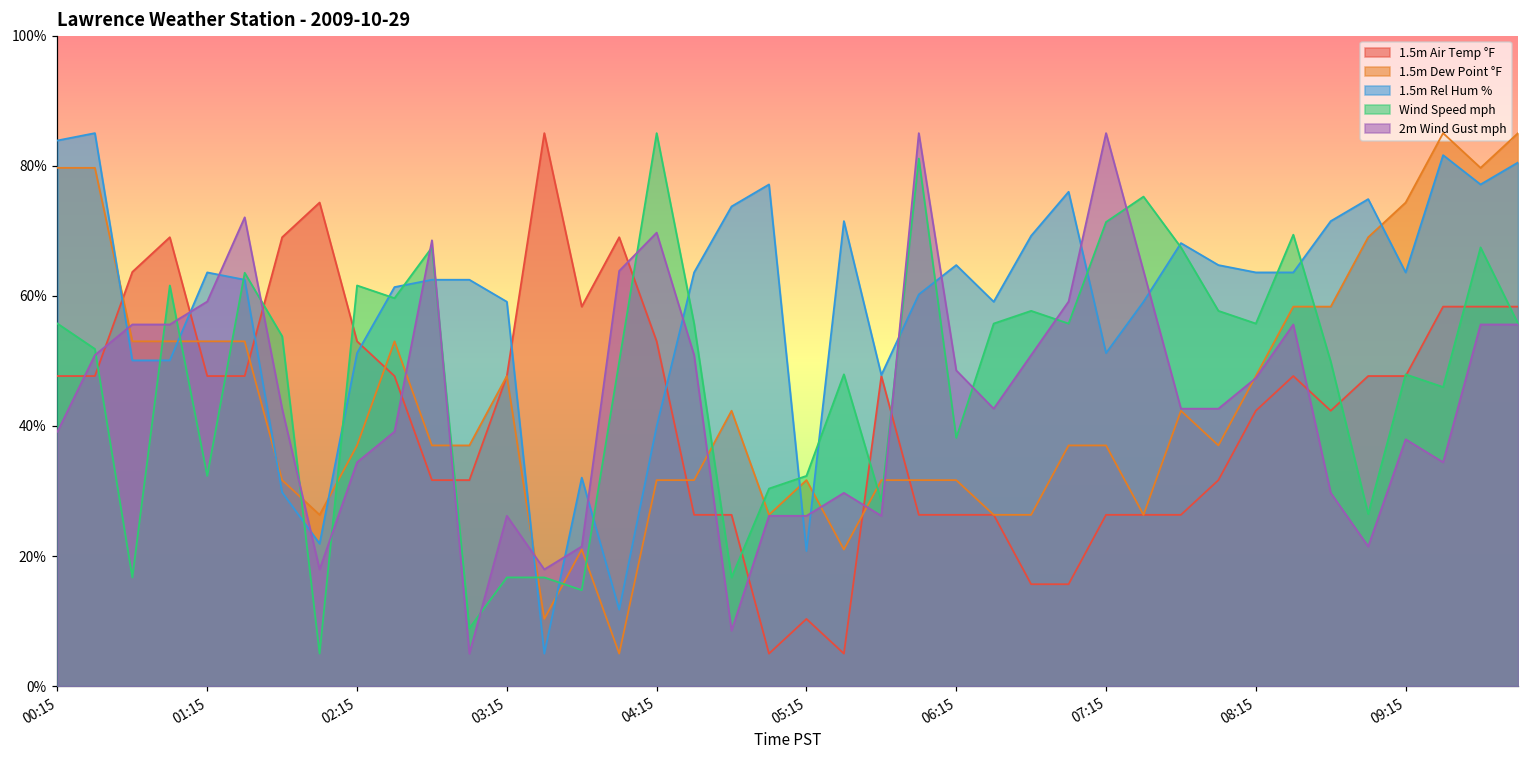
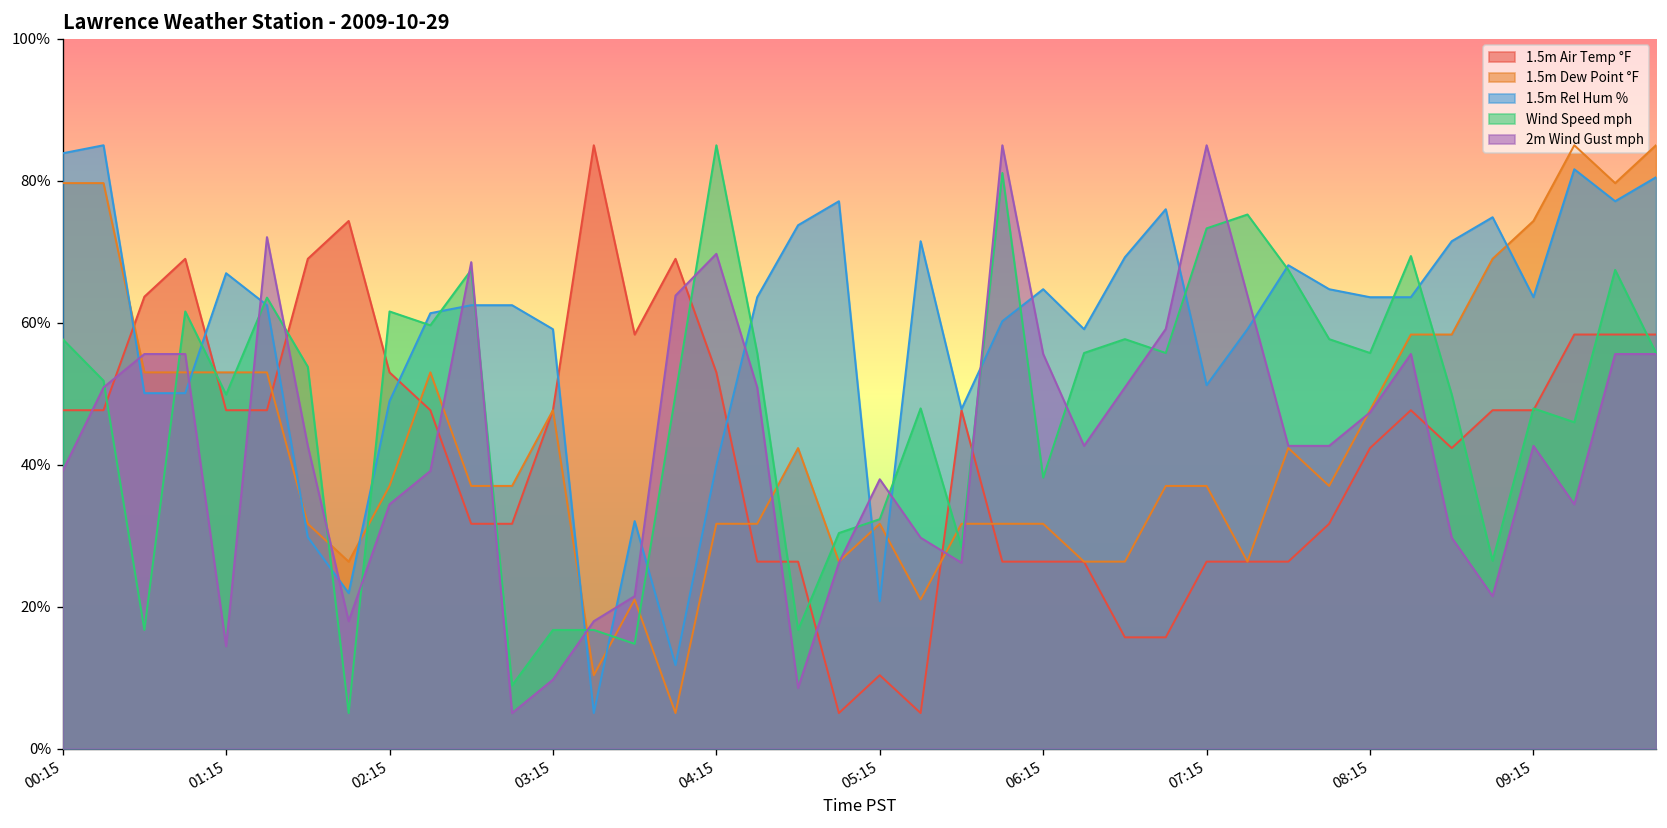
Wind Speed mph, 00:15: 56% -> 58%
1.5m Rel Hum %, 01:15: 64% -> 67%
Wind Speed mph, 01:15: 32% -> 50%
2m Wind Gust mph, 01:15: 59% -> 14%
1.5m Rel Hum %, 02:15: 51% -> 49%
2m Wind Gust mph, 03:15: 26% -> 10%
2m Wind Gust mph, 05:15: 26% -> 38%
2m Wind Gust mph, 06:15: 49% -> 56%
Wind Speed mph, 07:15: 71% -> 73%
2m Wind Gust mph, 09:15: 38% -> 43%
